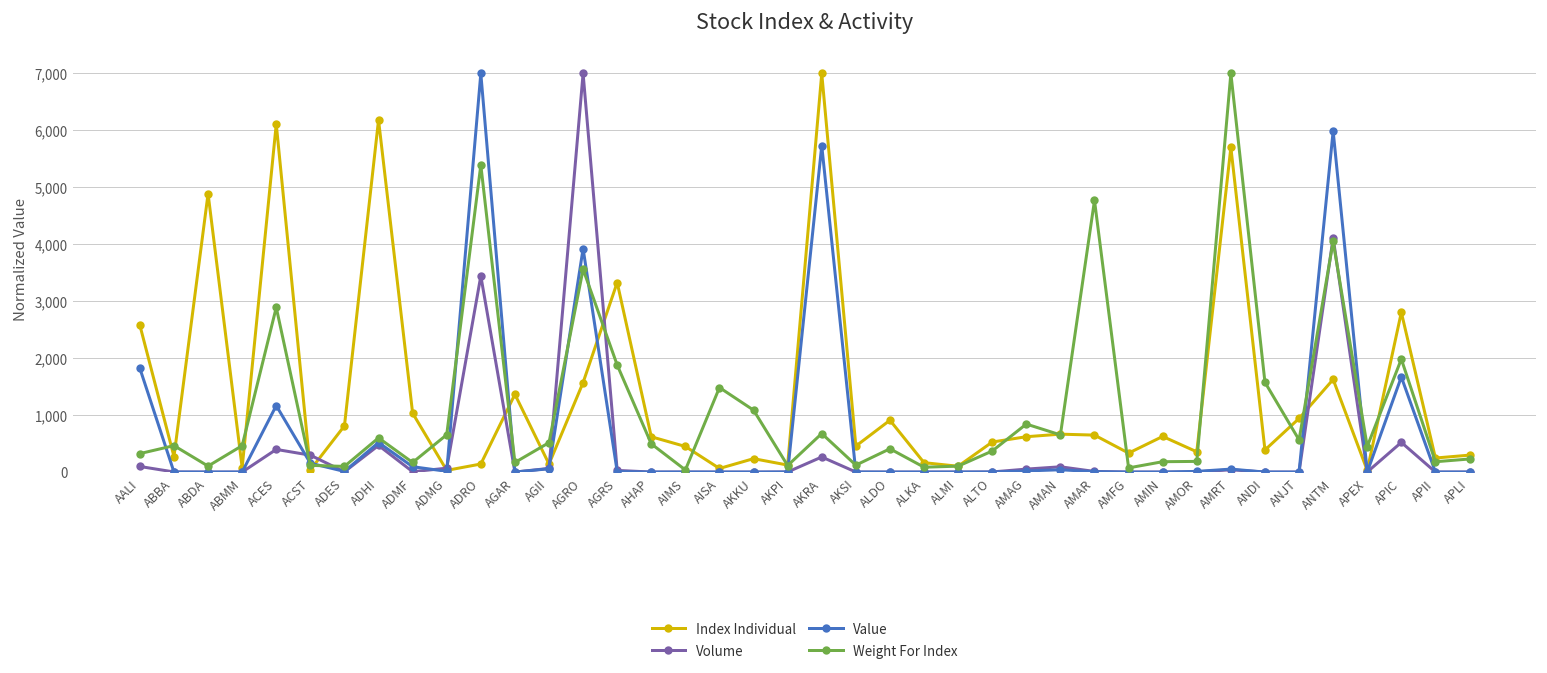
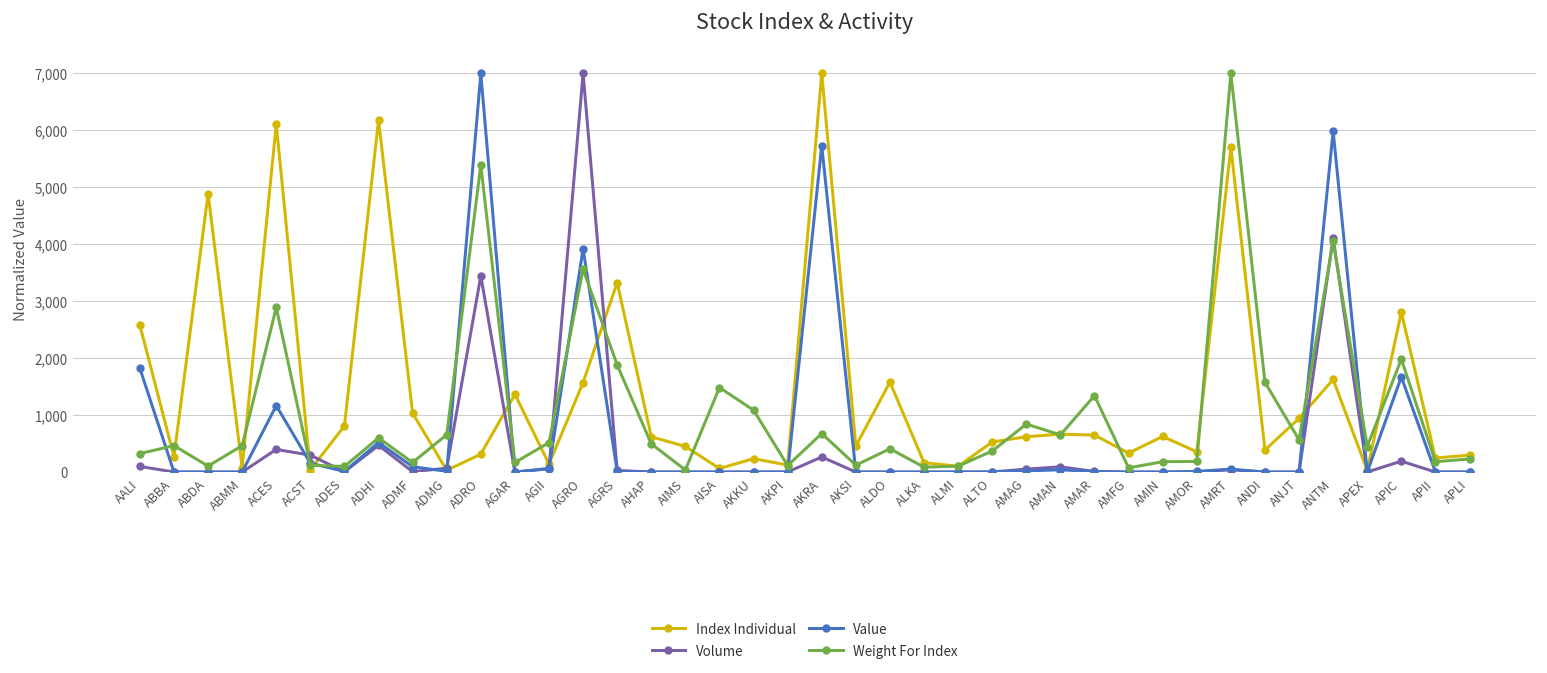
Index Individual, ADRO: 100 -> 300
Index Individual, ALDO: 900 -> 1,600
Weight For Index, AMAR: 4,800 -> 1,300
Volume, APIC: 500 -> 200
